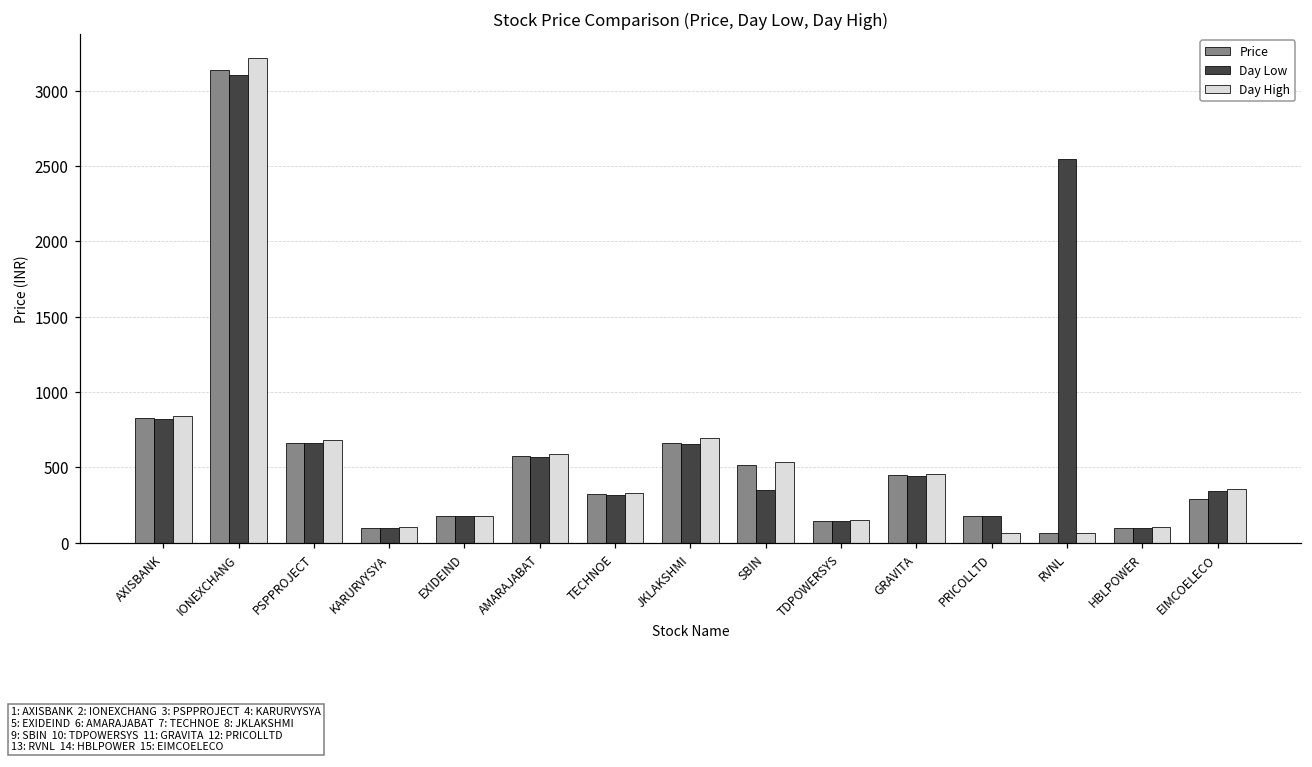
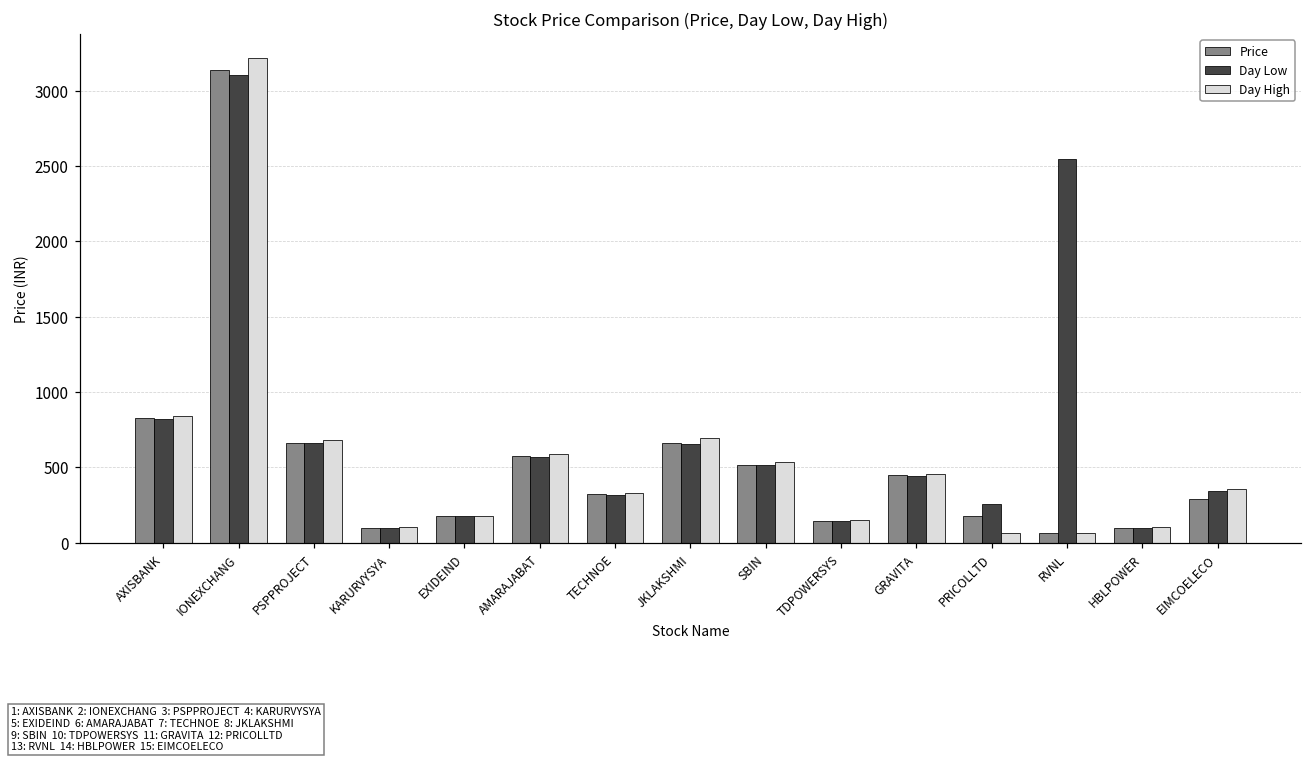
Day Low, SBIN: 350 -> 520
Day Low, PRICOLLTD: 180 -> 250
